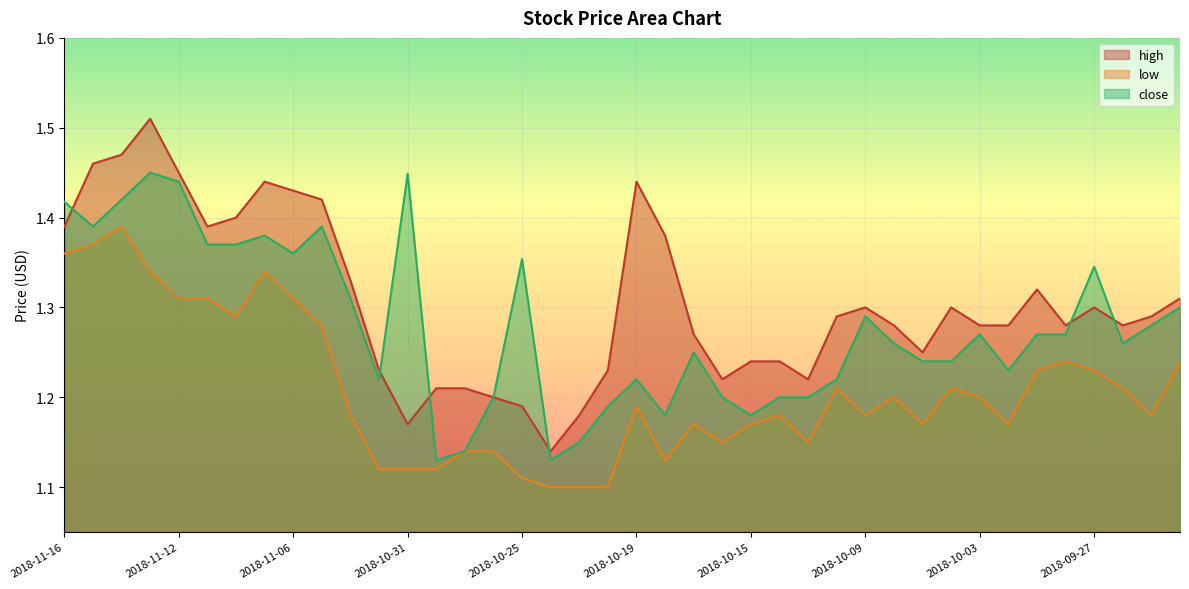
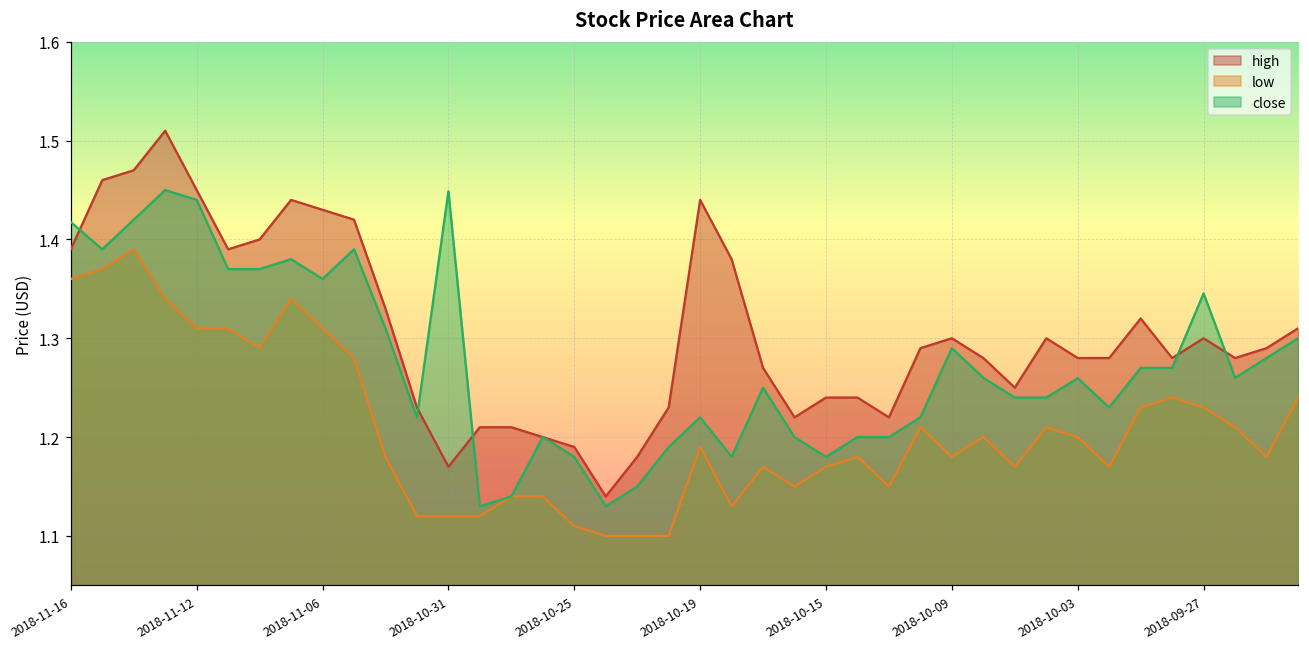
close, 2018-10-25: 1.35 -> 1.18
close, 2018-10-03: 1.27 -> 1.26
